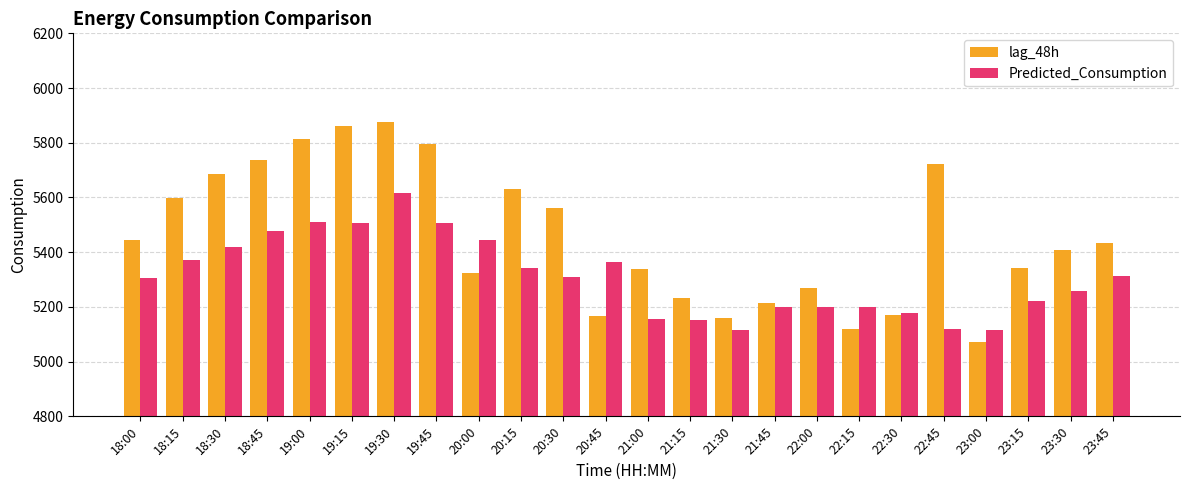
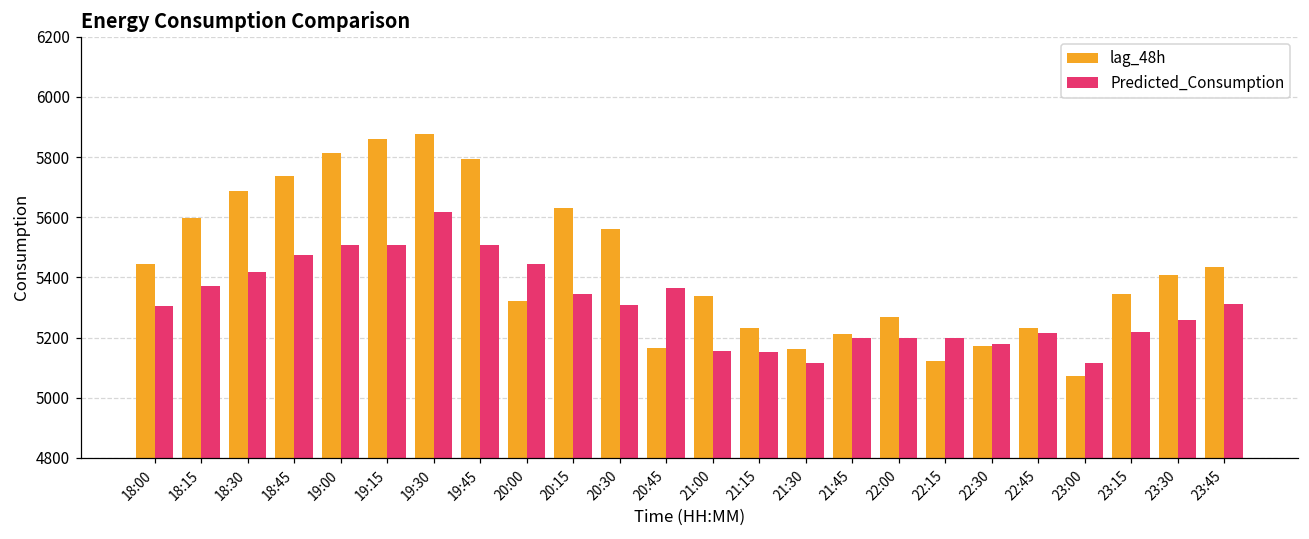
lag_48h, 22:45: 5720 -> 5230
Predicted_Consumption, 22:45: 5120 -> 5220
